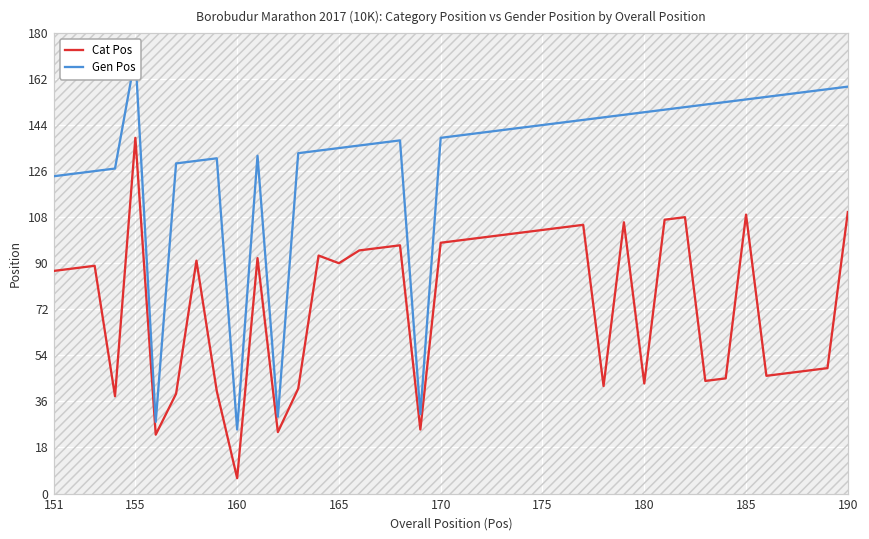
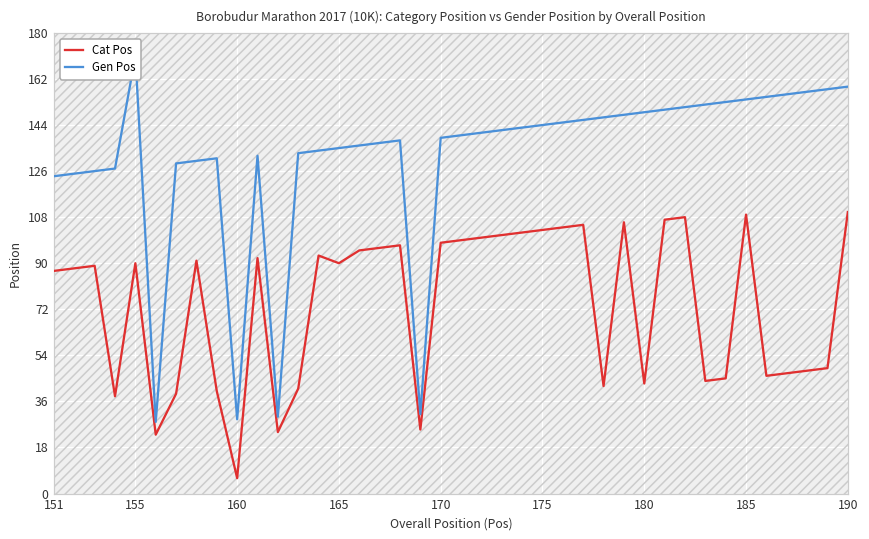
Cat Pos, 155: 139 -> 90
Gen Pos, 160: 25 -> 29
